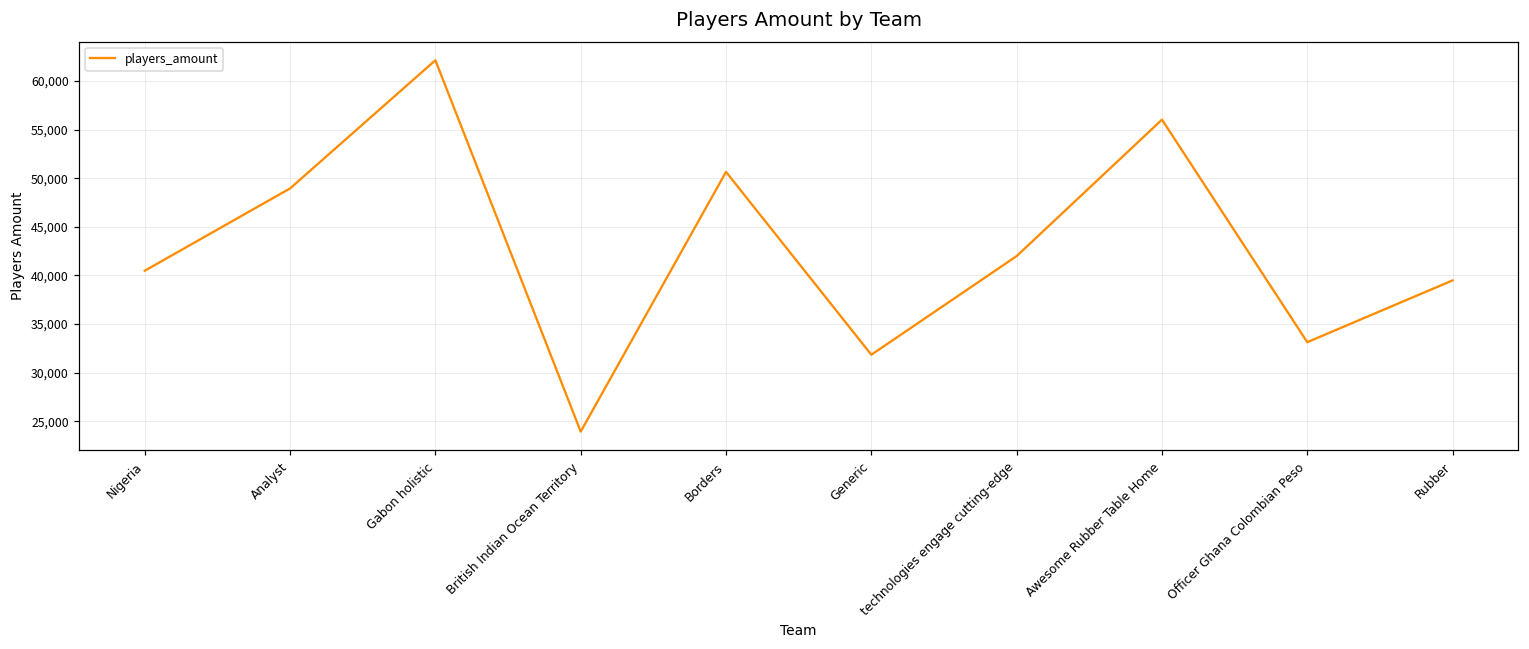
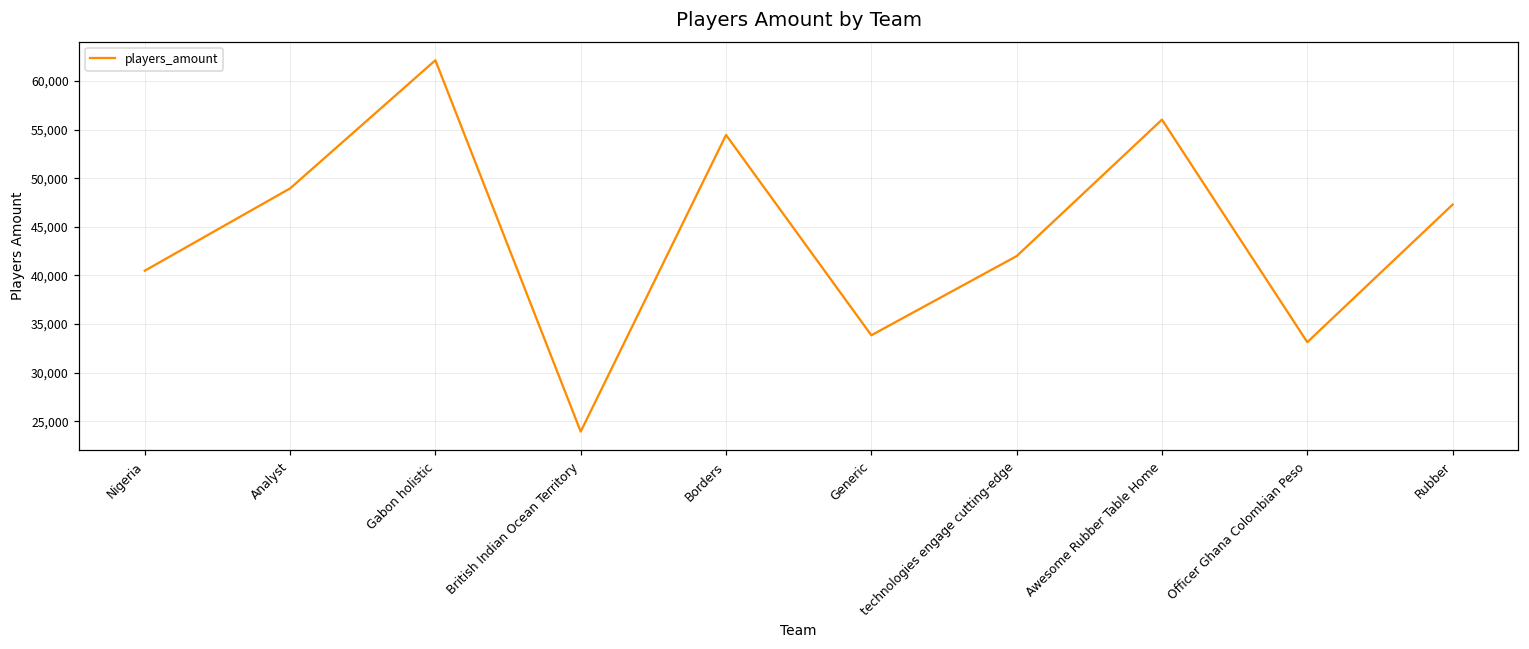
Borders: 51,000 -> 54,000
Generic: 32,000 -> 34,000
Rubber: 39,000 -> 47,000
